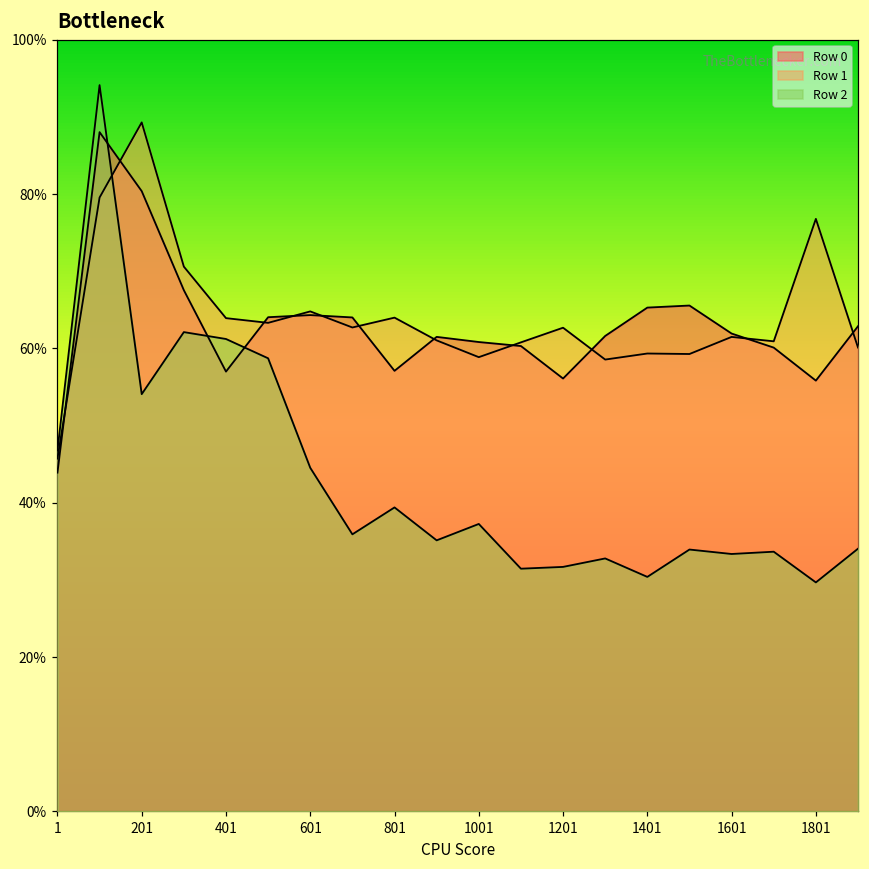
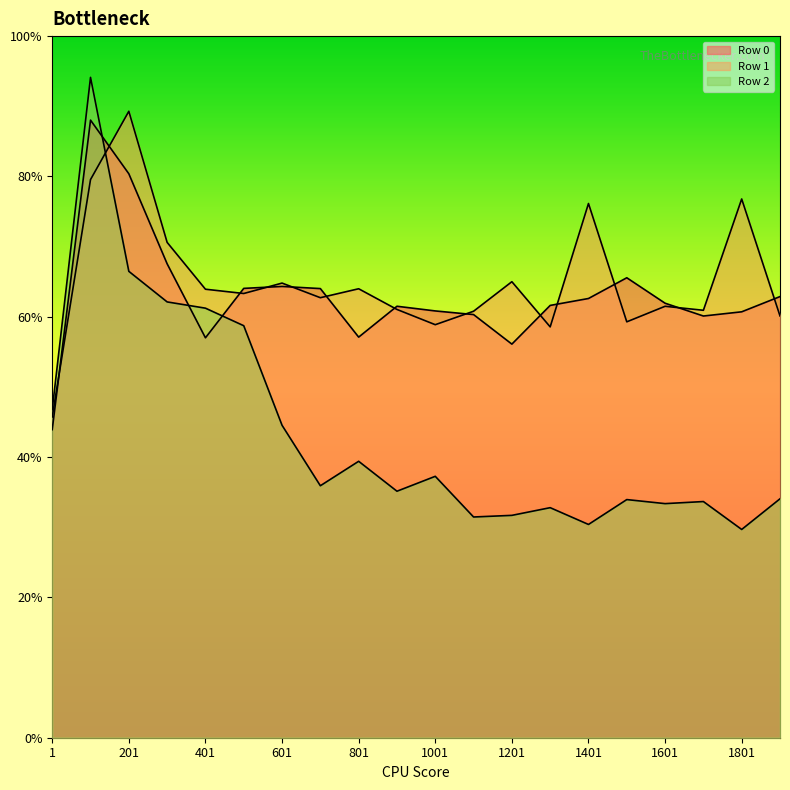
Row 2, 201: 54% -> 66%
Row 1, 1201: 63% -> 65%
Row 0, 1401: 65% -> 63%
Row 1, 1401: 59% -> 76%
Row 0, 1801: 56% -> 61%
